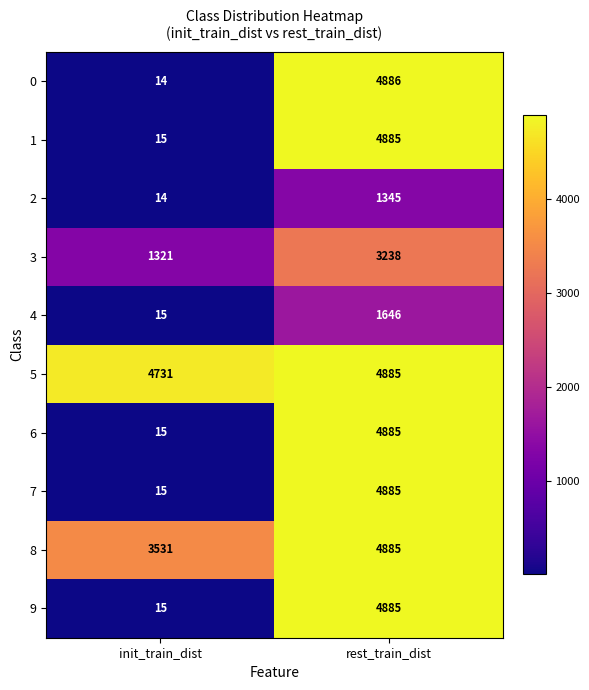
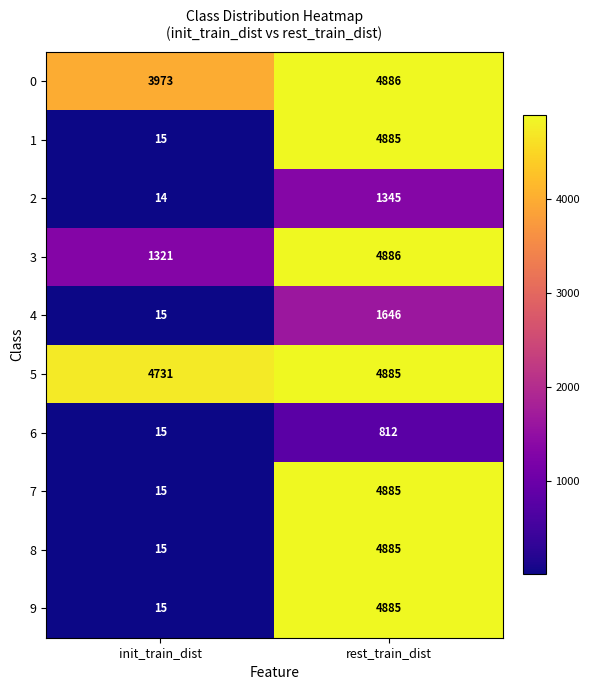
0, init_train_dist: 14 -> 3973
3, rest_train_dist: 3238 -> 4886
6, rest_train_dist: 4885 -> 812
8, init_train_dist: 3531 -> 15
